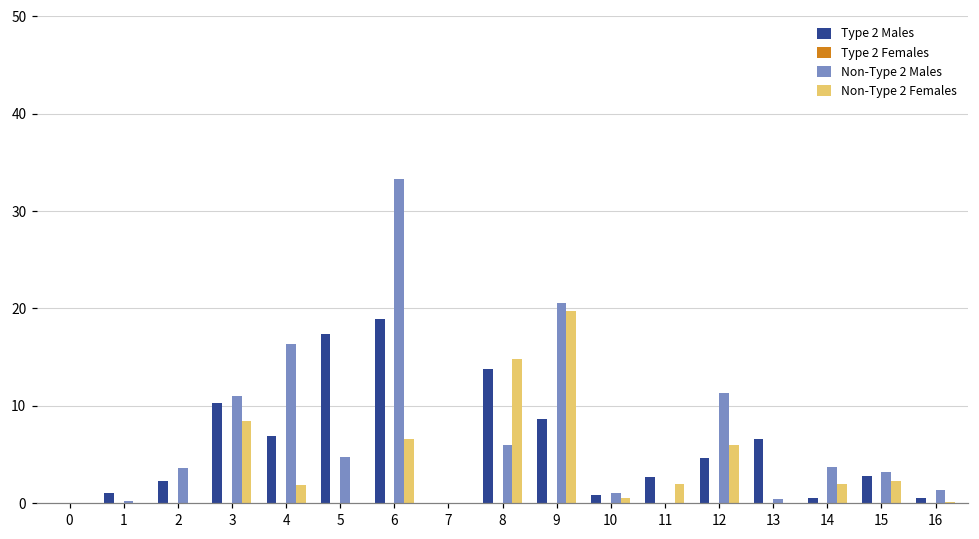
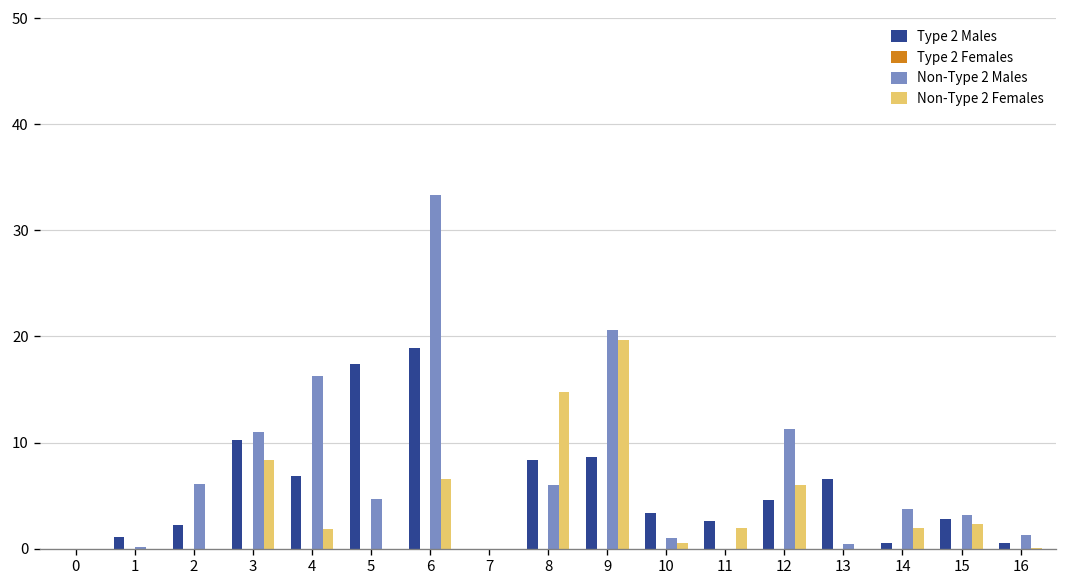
Non-Type 2 Males, 2: 4 -> 6
Type 2 Males, 8: 14 -> 8
Type 2 Males, 10: 1 -> 3
